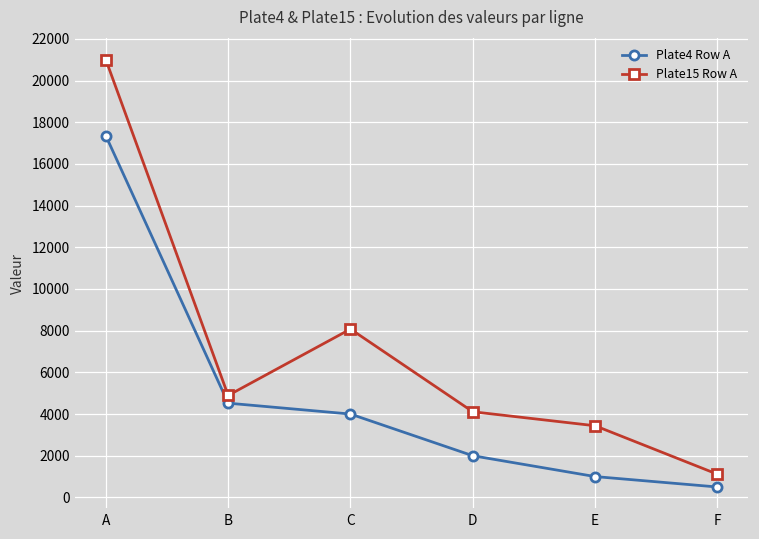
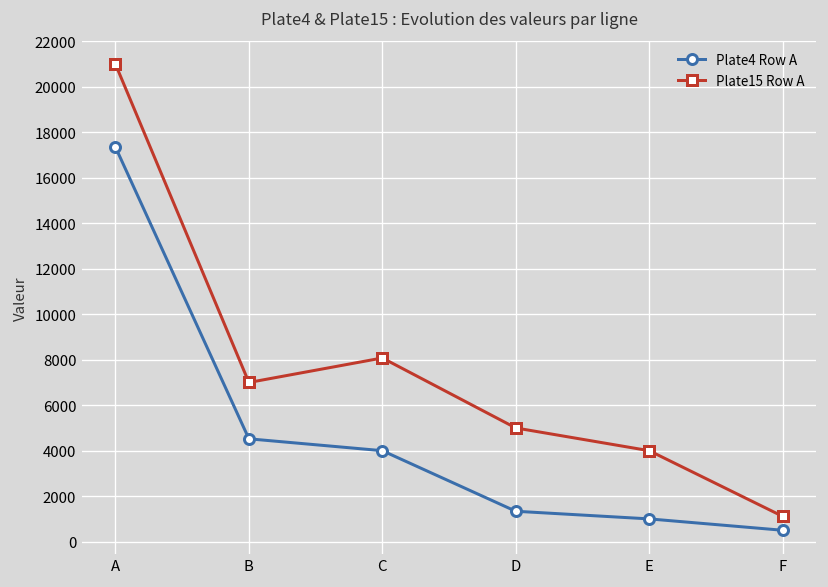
Plate15 Row A, B: 4900 -> 7000
Plate4 Row A, D: 2000 -> 1300
Plate15 Row A, D: 4100 -> 5000
Plate15 Row A, E: 3400 -> 4000
